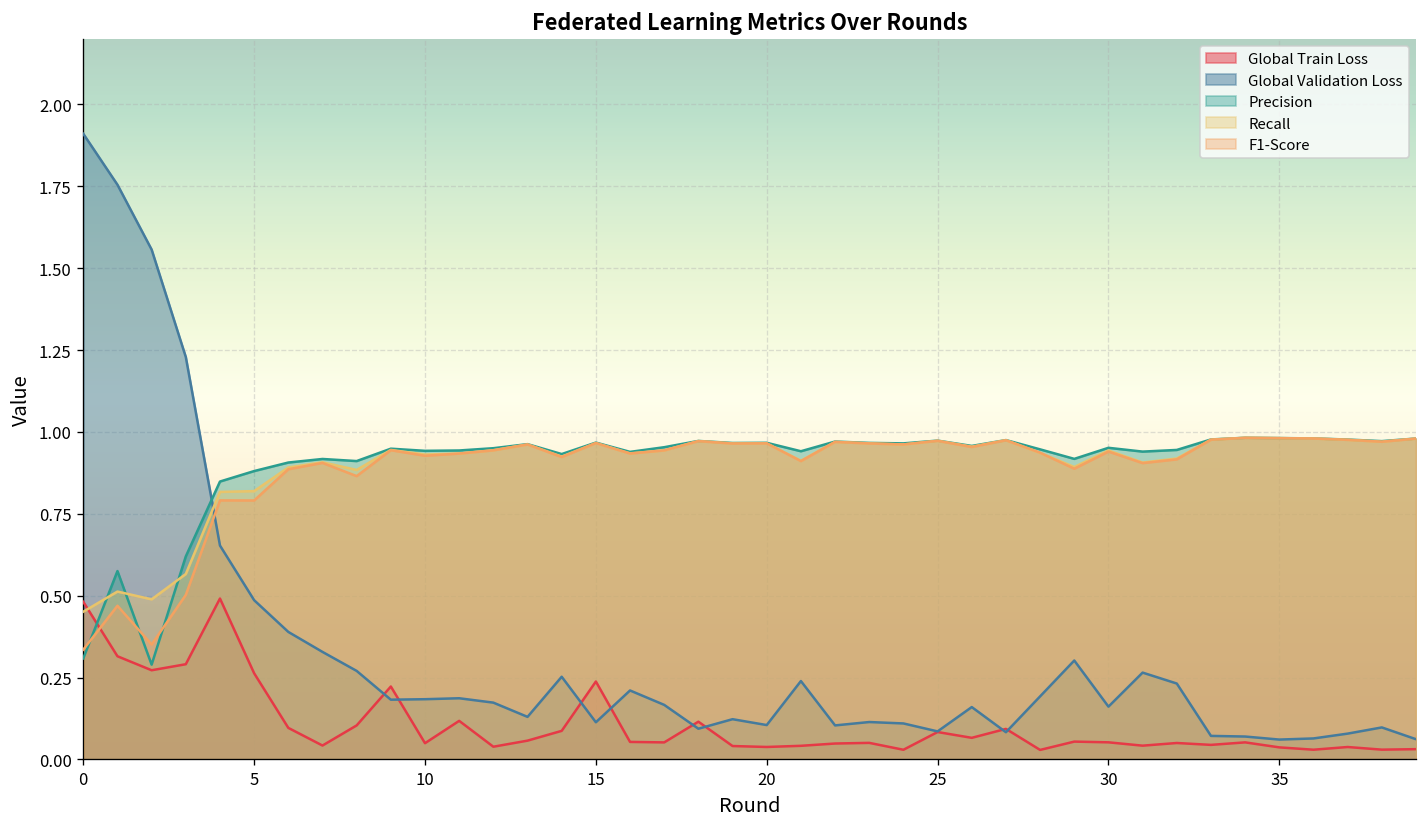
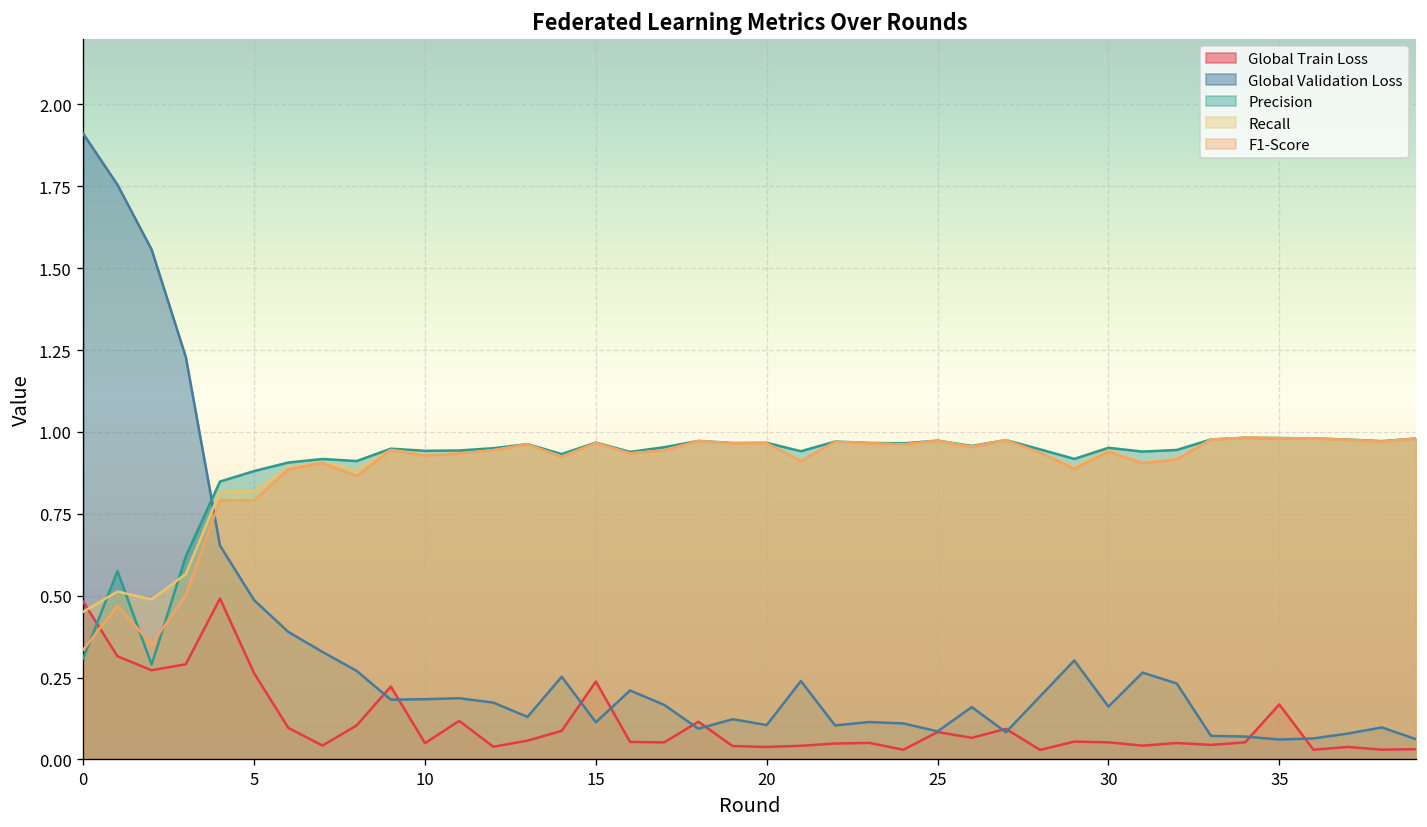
Global Train Loss, 35: 0.04 -> 0.17
